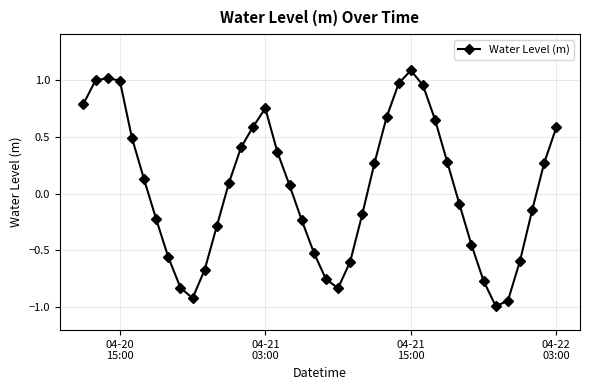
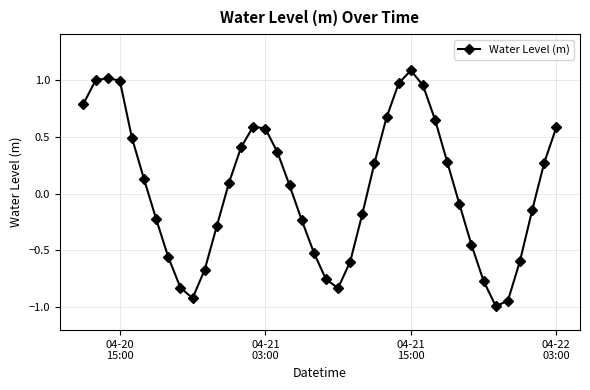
04-21 03:00: 0.75 -> 0.57
